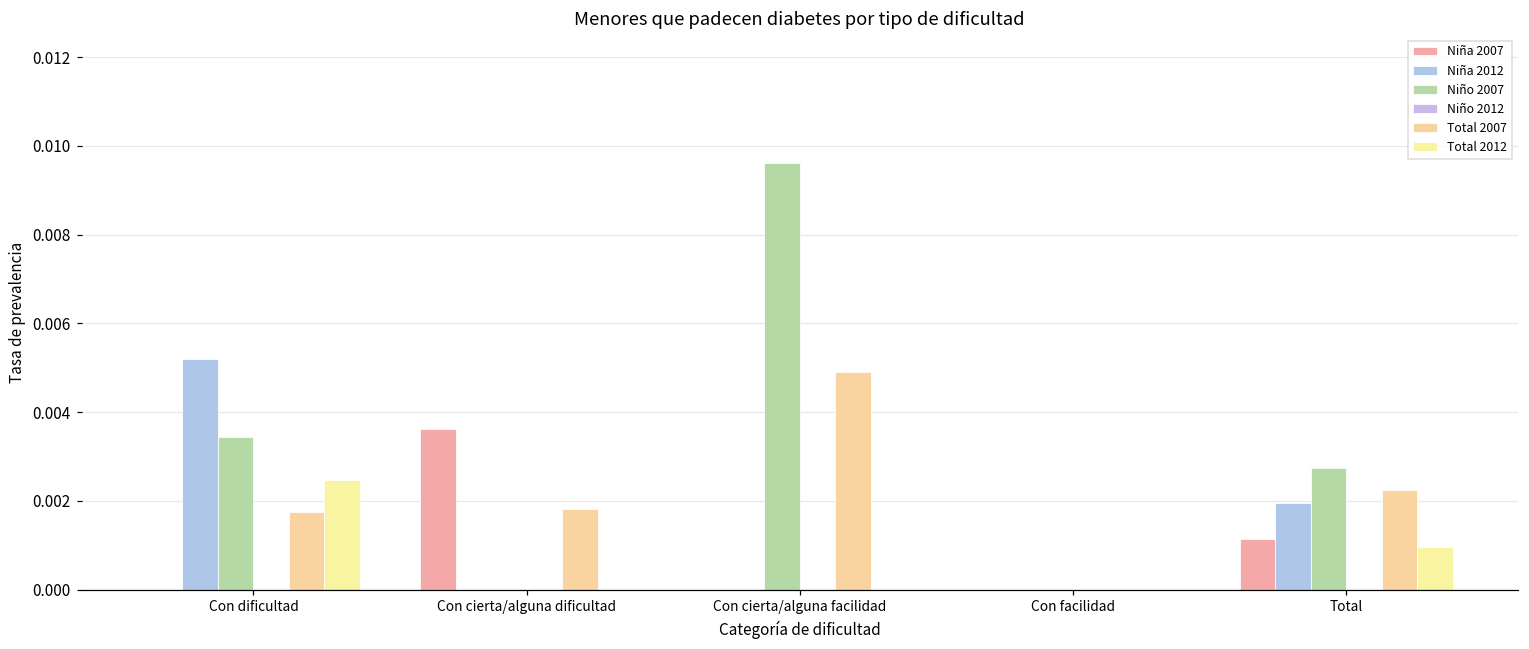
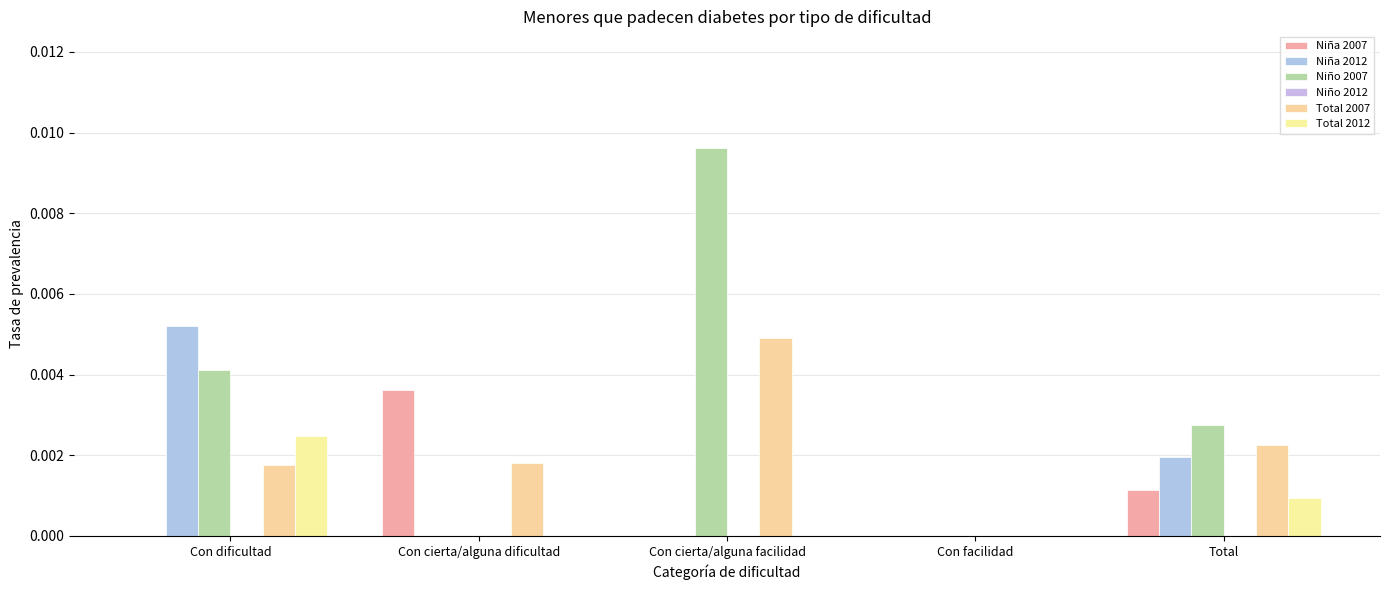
Niño 2007, Con dificultad: 0.0034 -> 0.0041
